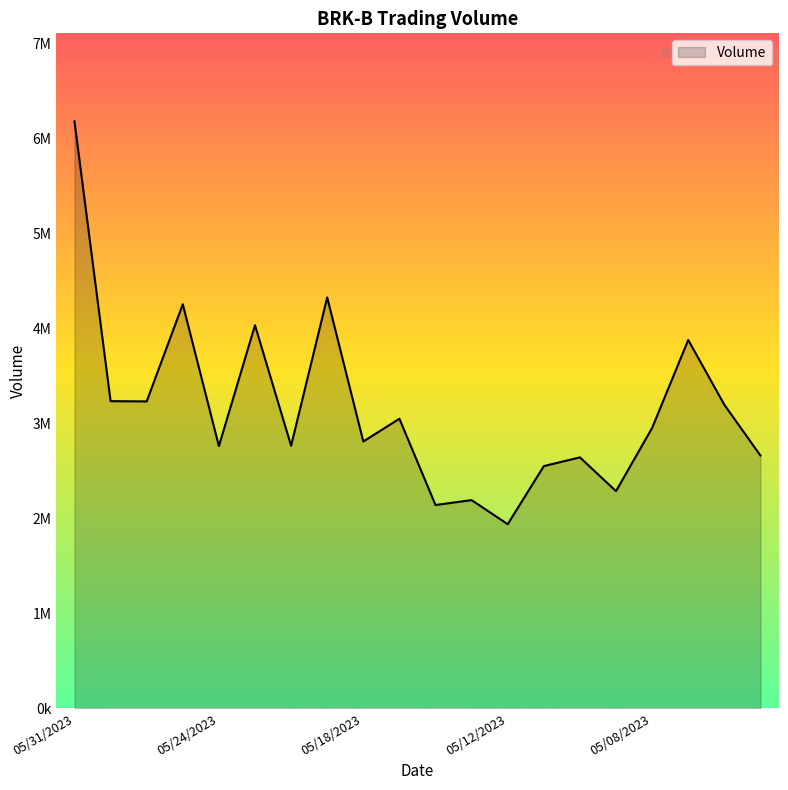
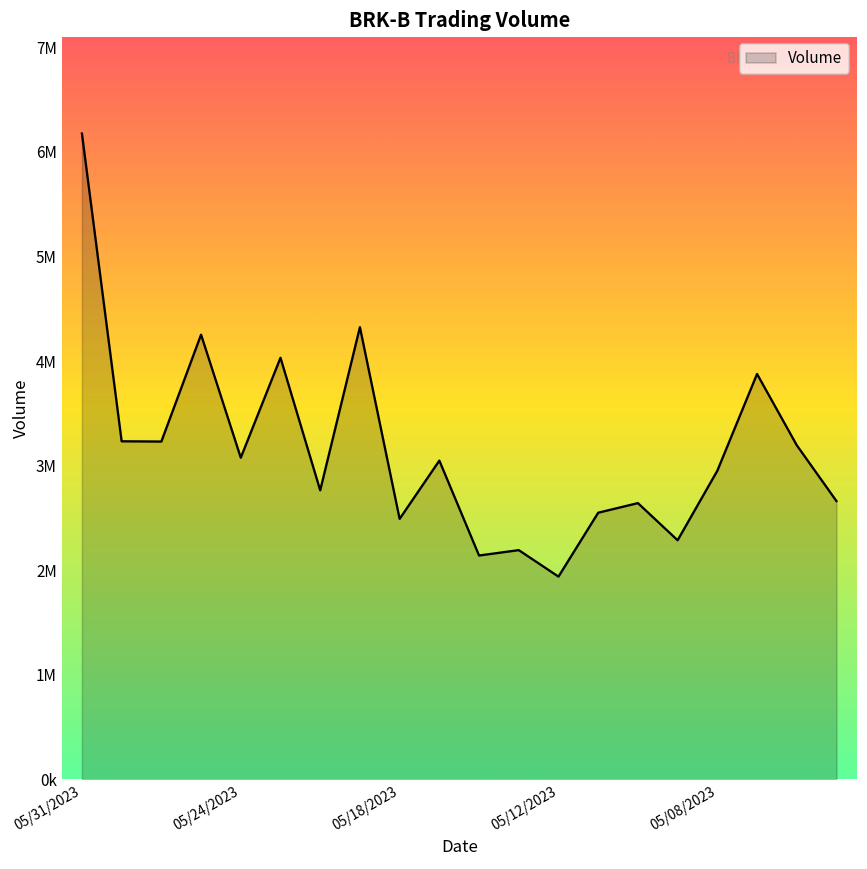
05/24/2023: 2800000 -> 3100000
05/18/2023: 2800000 -> 2500000
